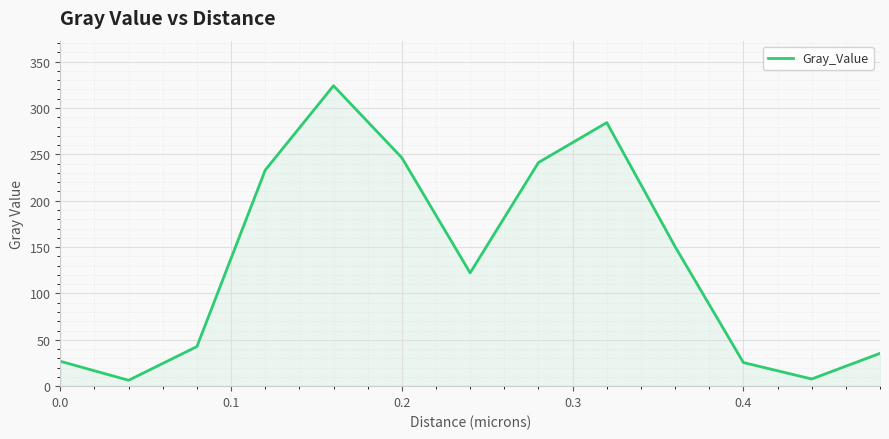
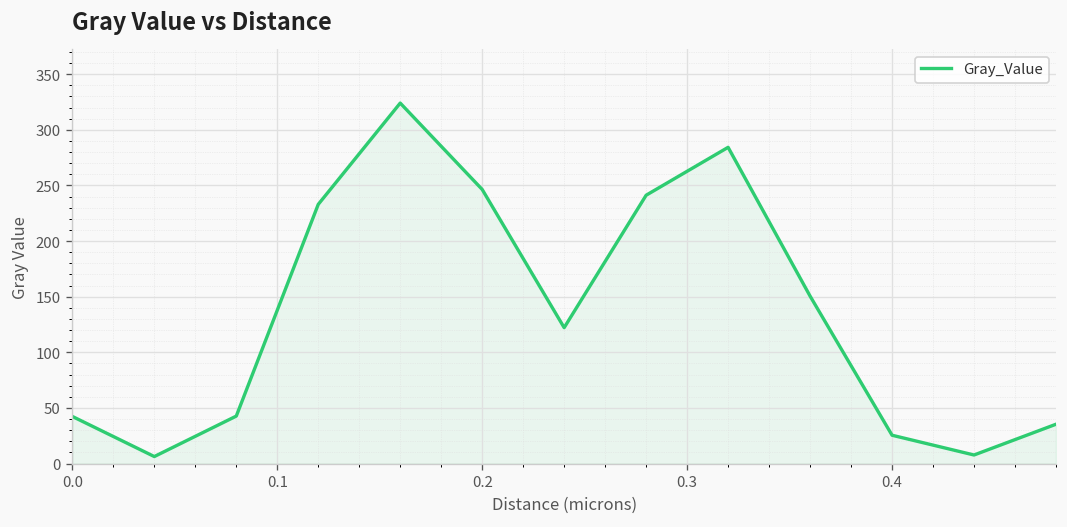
0.0: 30 -> 40
